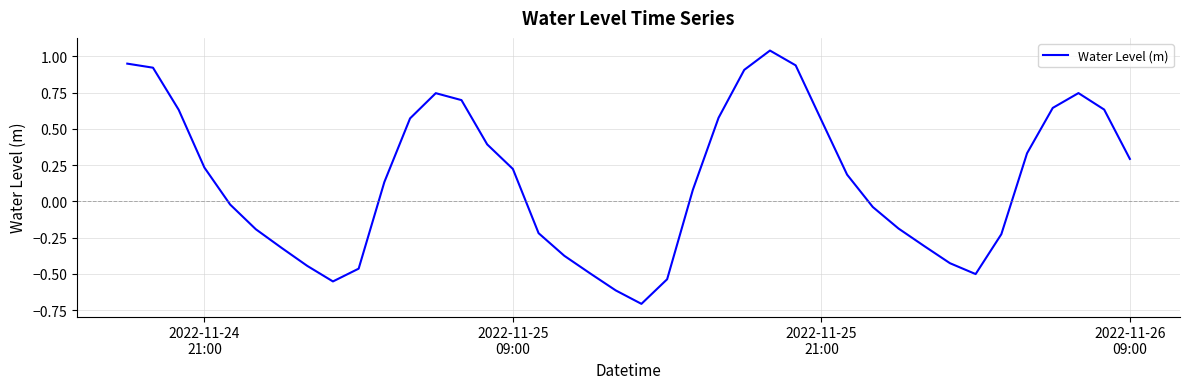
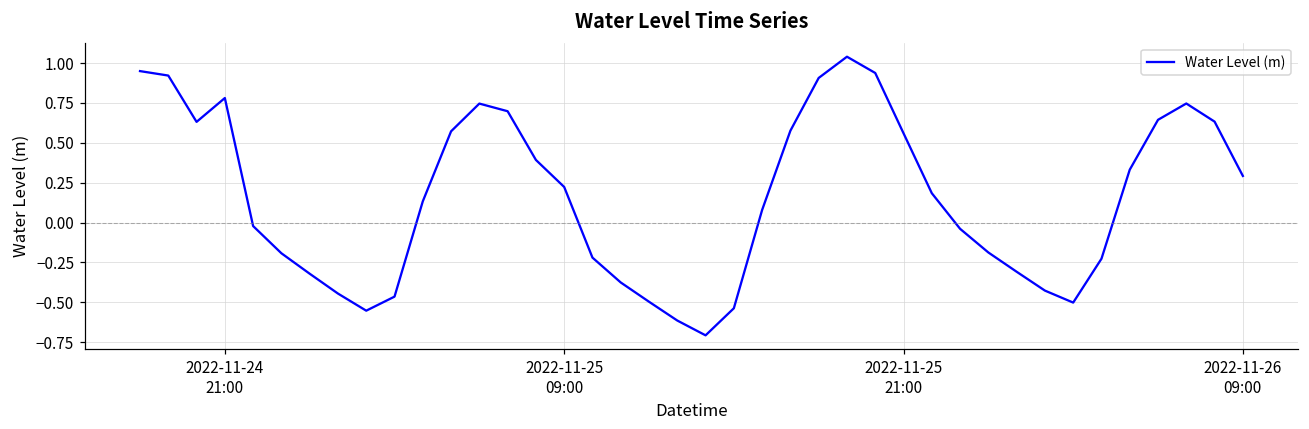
2022-11-24 21:00: 0.23 -> 0.78
